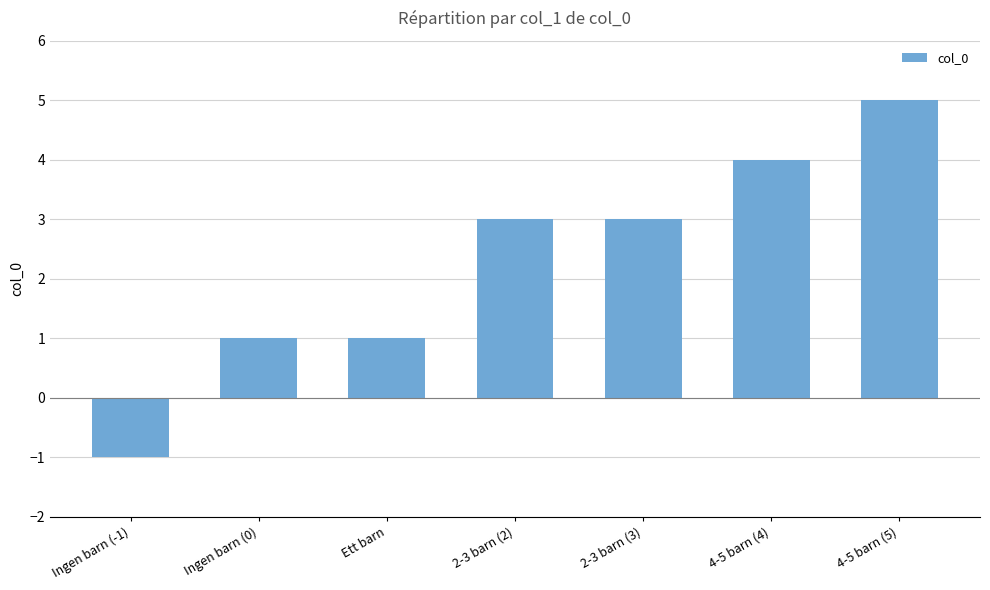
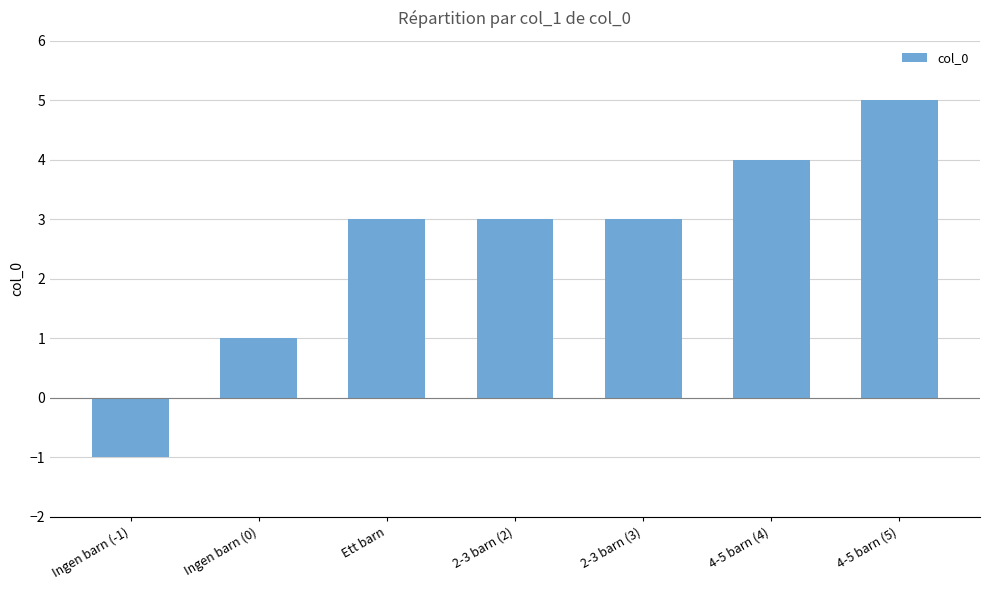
Ett barn: 1 -> 3
